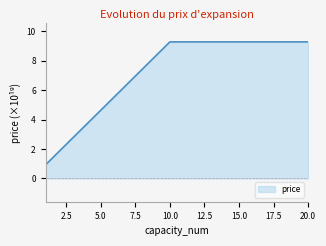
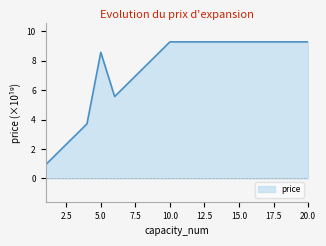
5.0: 4.6 -> 8.6
